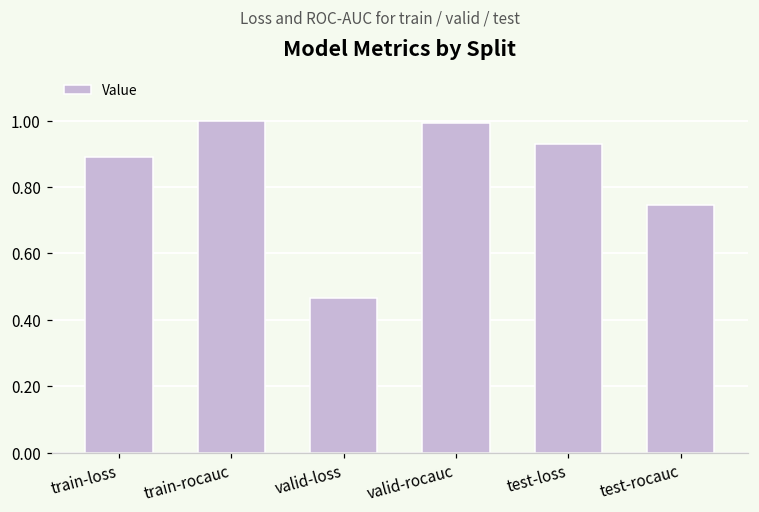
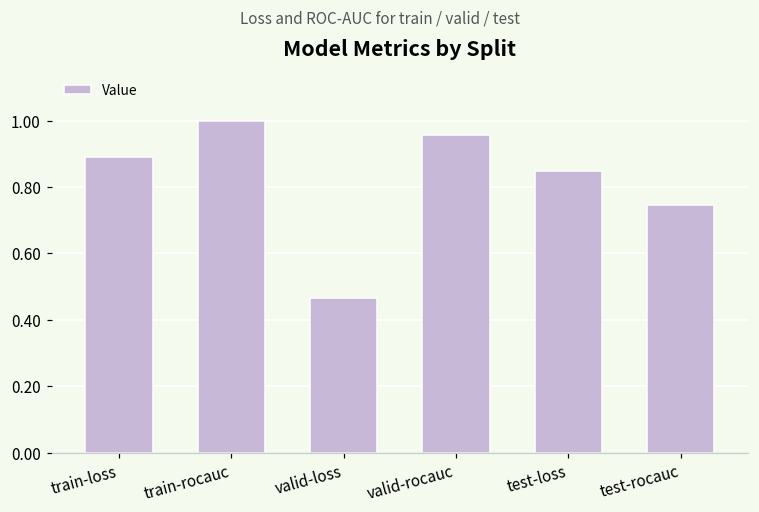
valid-rocauc: 0.99 -> 0.96
test-loss: 0.93 -> 0.85
